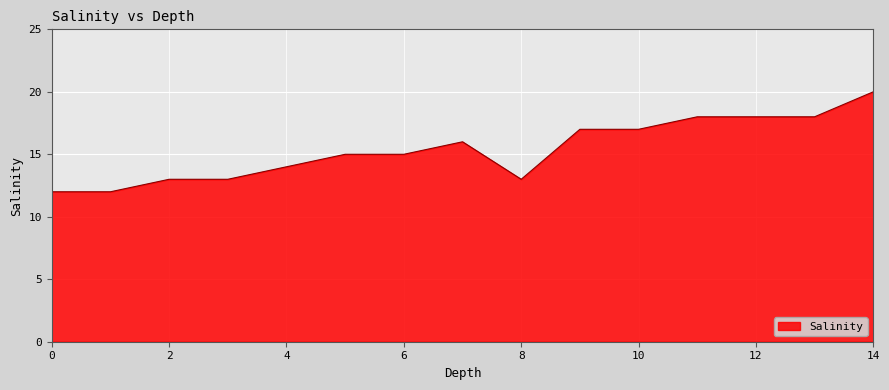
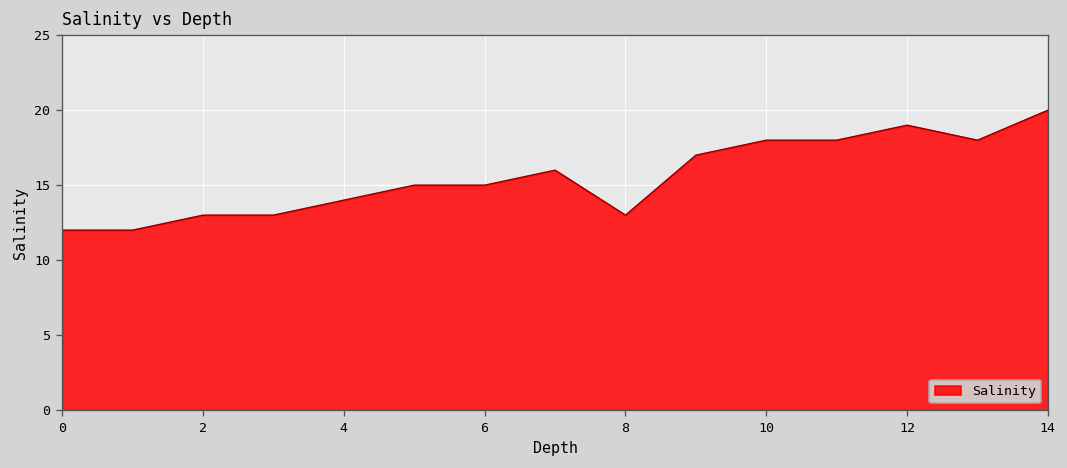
10: 17 -> 18
12: 18 -> 19
